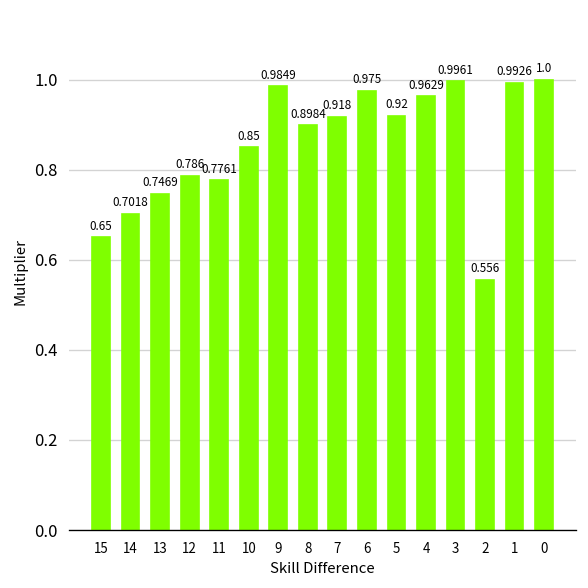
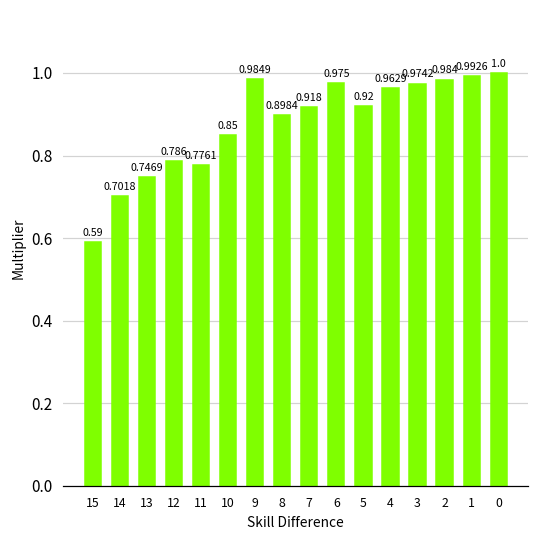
15: 0.65 -> 0.59
3: 0.9961 -> 0.9742
2: 0.556 -> 0.984
